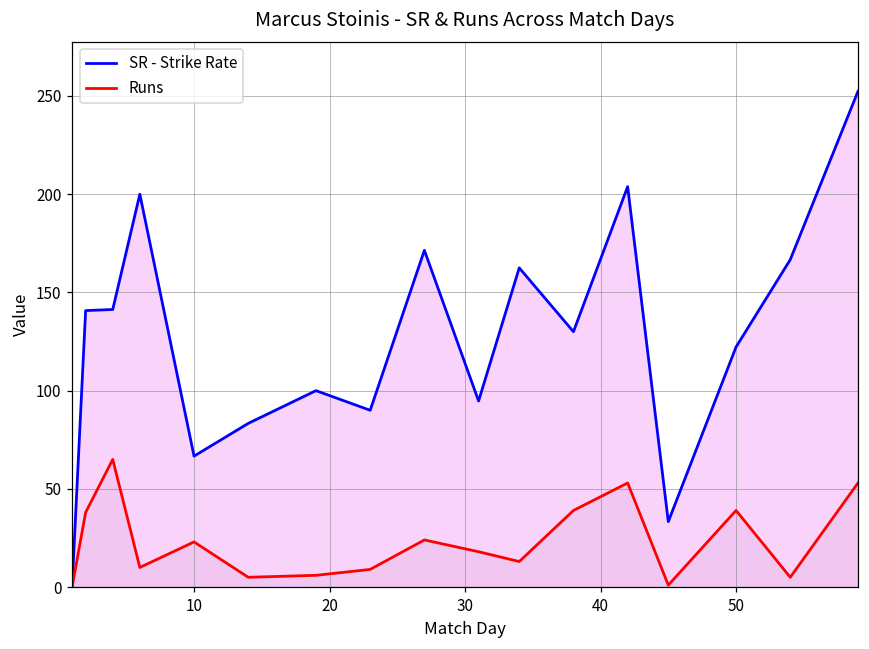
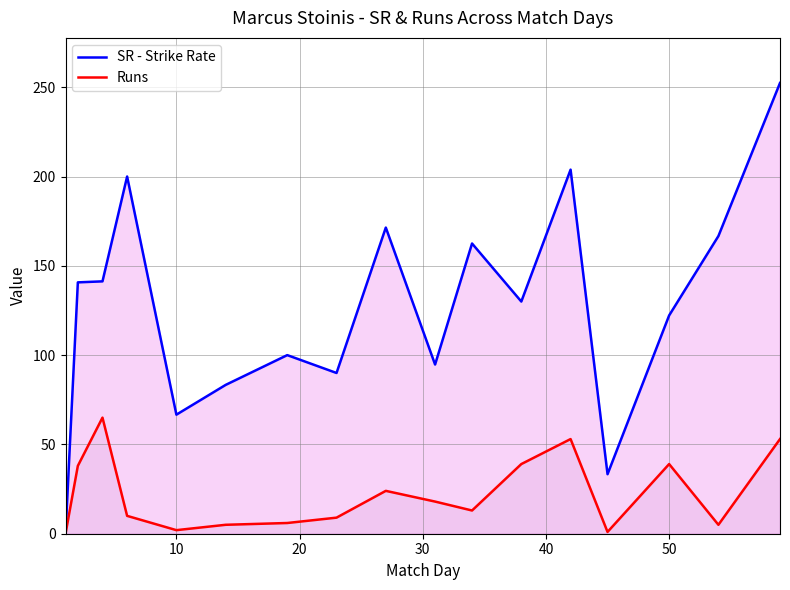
Runs, 10: 23 -> 2
